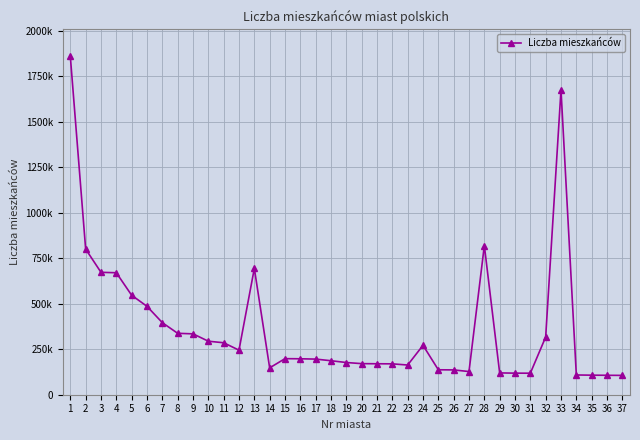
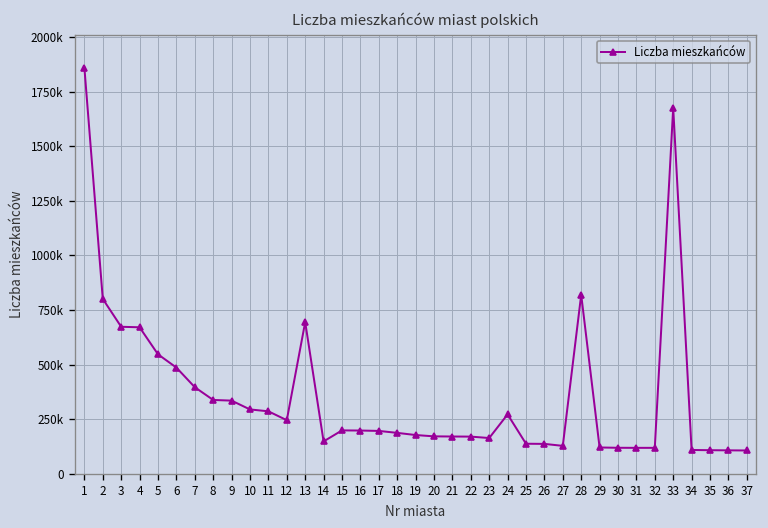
32: 320000 -> 120000
